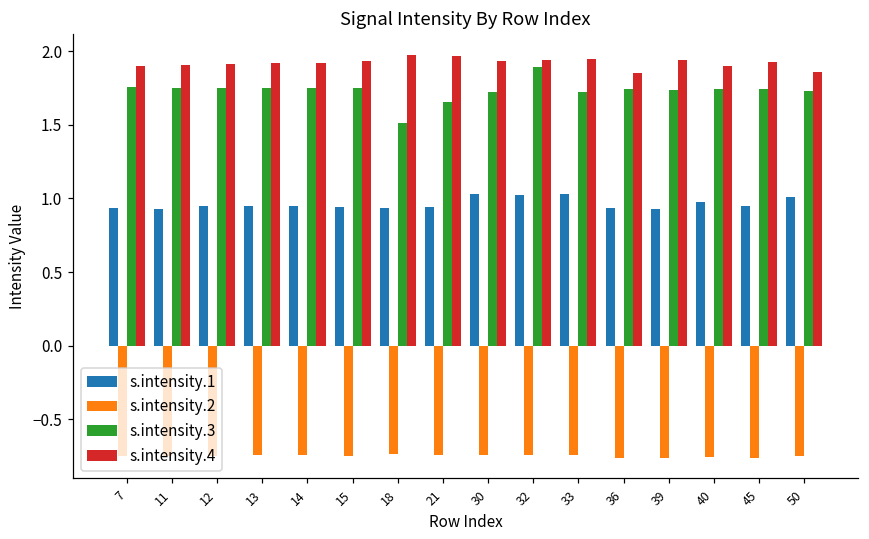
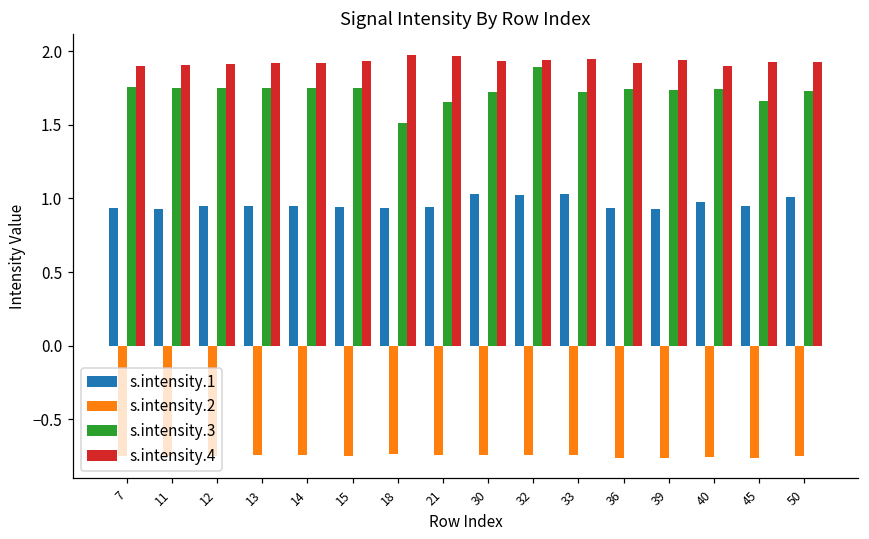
s.intensity.4, 36: 1.85 -> 1.92
s.intensity.3, 45: 1.74 -> 1.66
s.intensity.4, 50: 1.86 -> 1.93
